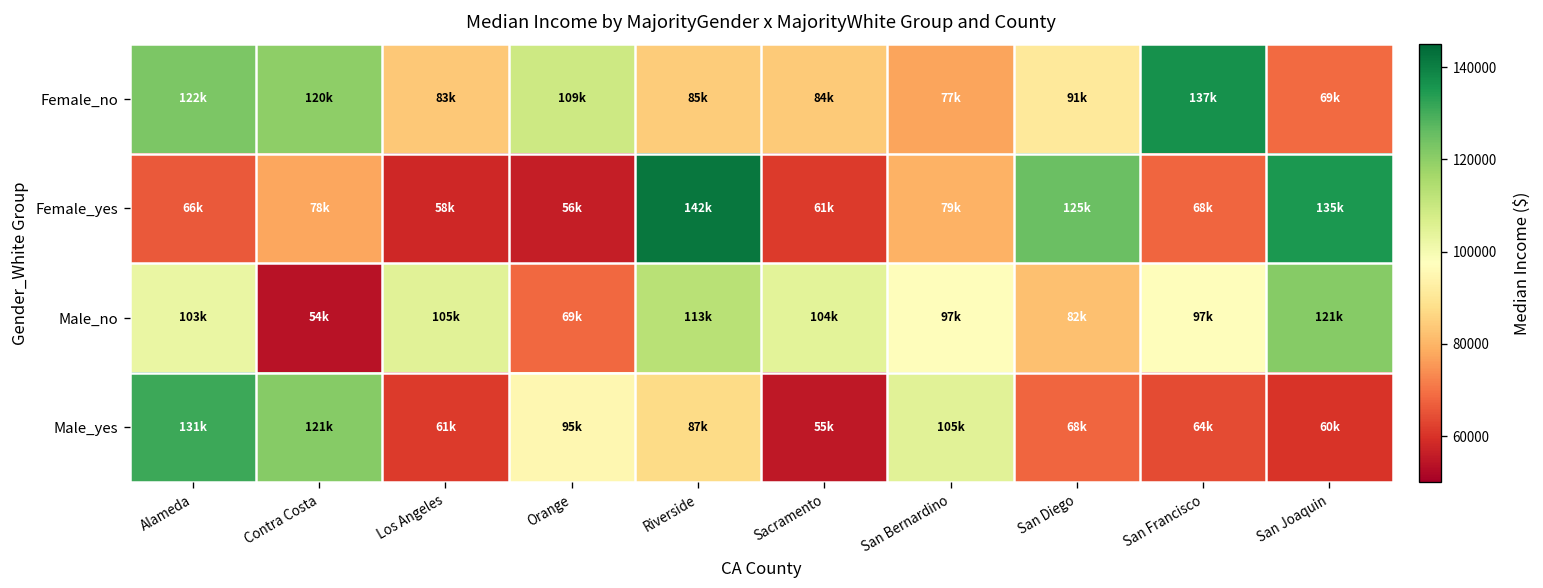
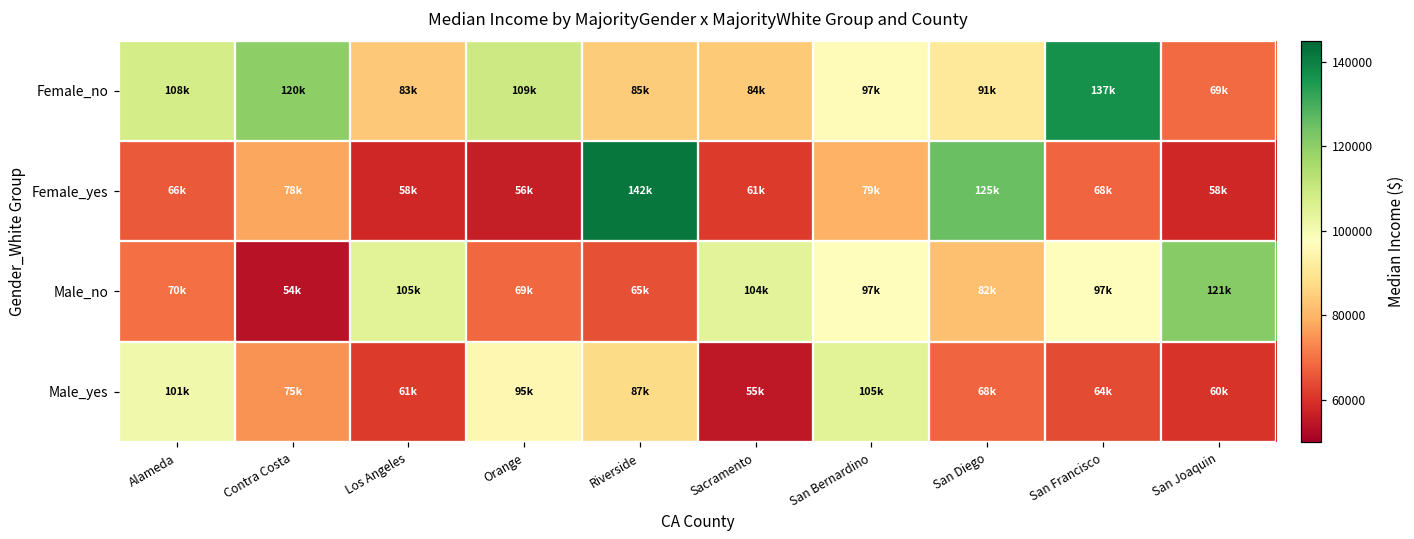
Female_no, Alameda: 122k -> 108k
Female_no, San Bernardino: 77k -> 97k
Female_yes, San Joaquin: 135k -> 58k
Male_no, Alameda: 103k -> 70k
Male_no, Riverside: 113k -> 65k
Male_yes, Alameda: 131k -> 101k
Male_yes, Contra Costa: 121k -> 75k
